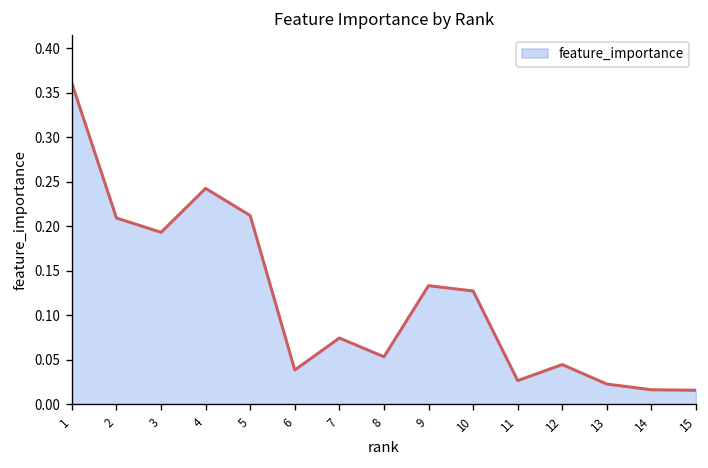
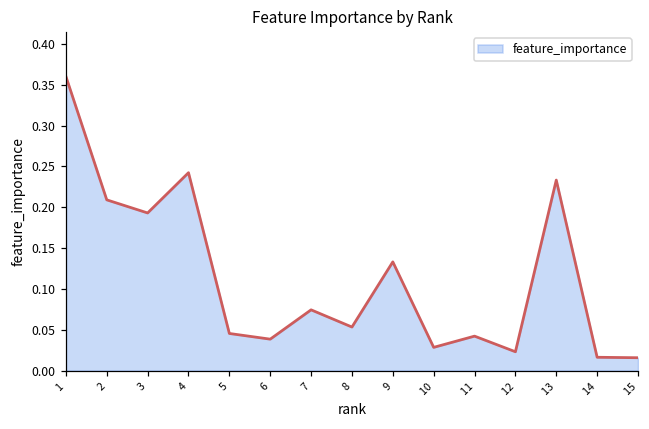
5: 0.21 -> 0.05
10: 0.13 -> 0.03
11: 0.03 -> 0.04
12: 0.04 -> 0.02
13: 0.02 -> 0.23
